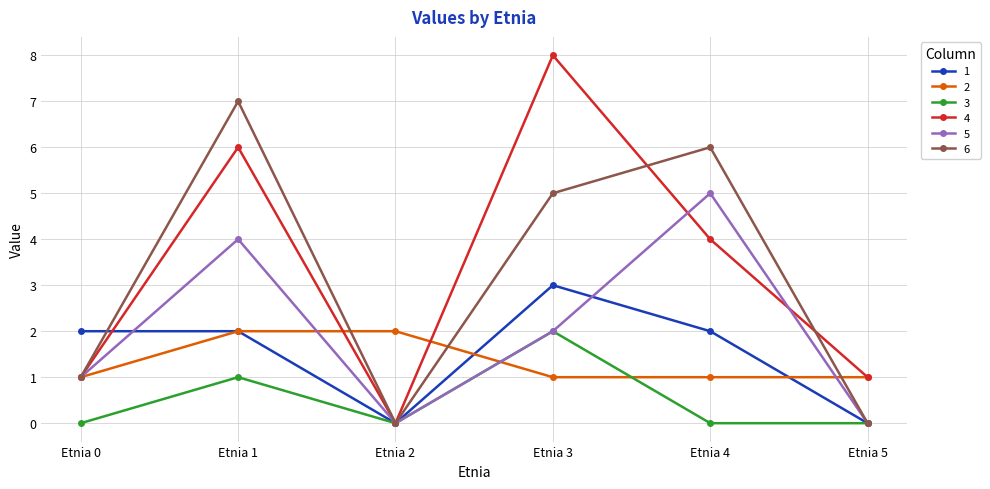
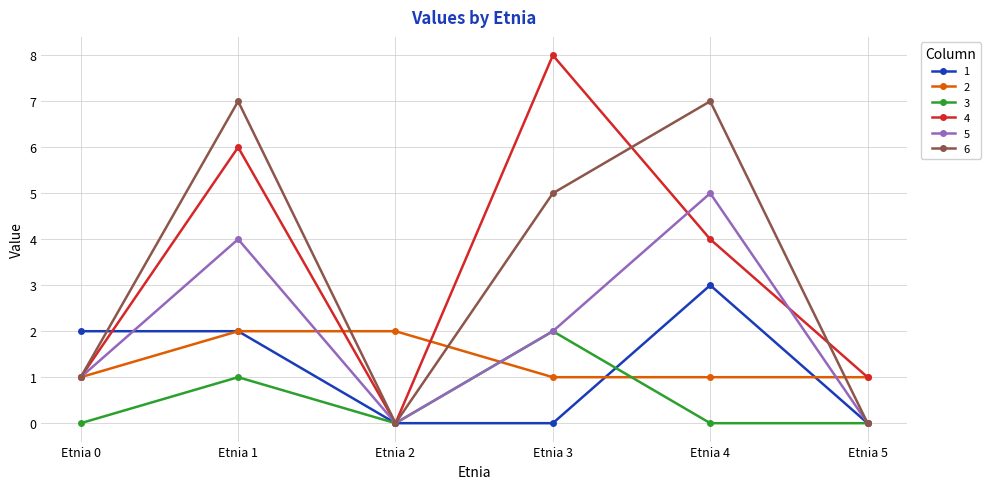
1, Etnia 3: 3 -> 0
1, Etnia 4: 2 -> 3
6, Etnia 4: 6 -> 7
